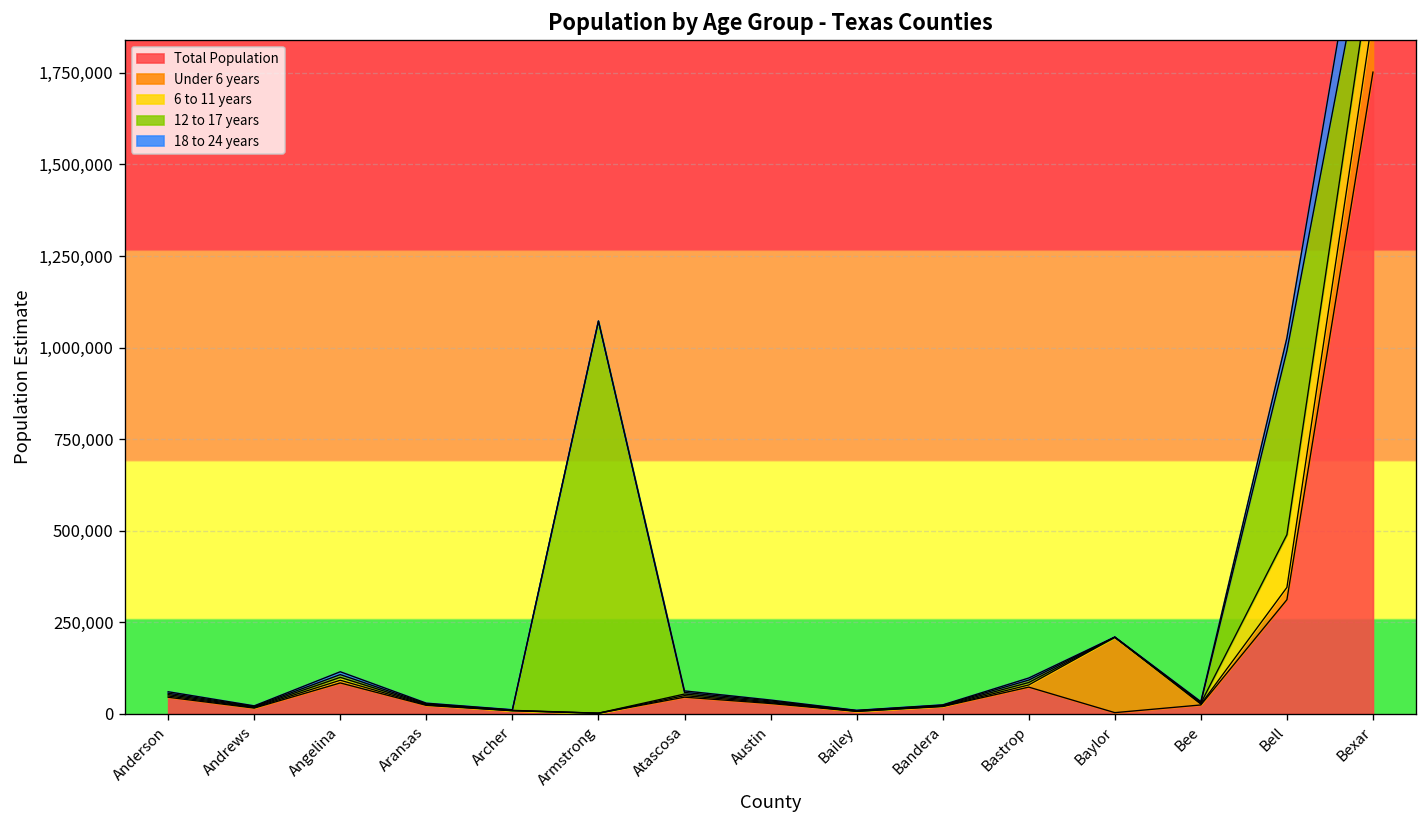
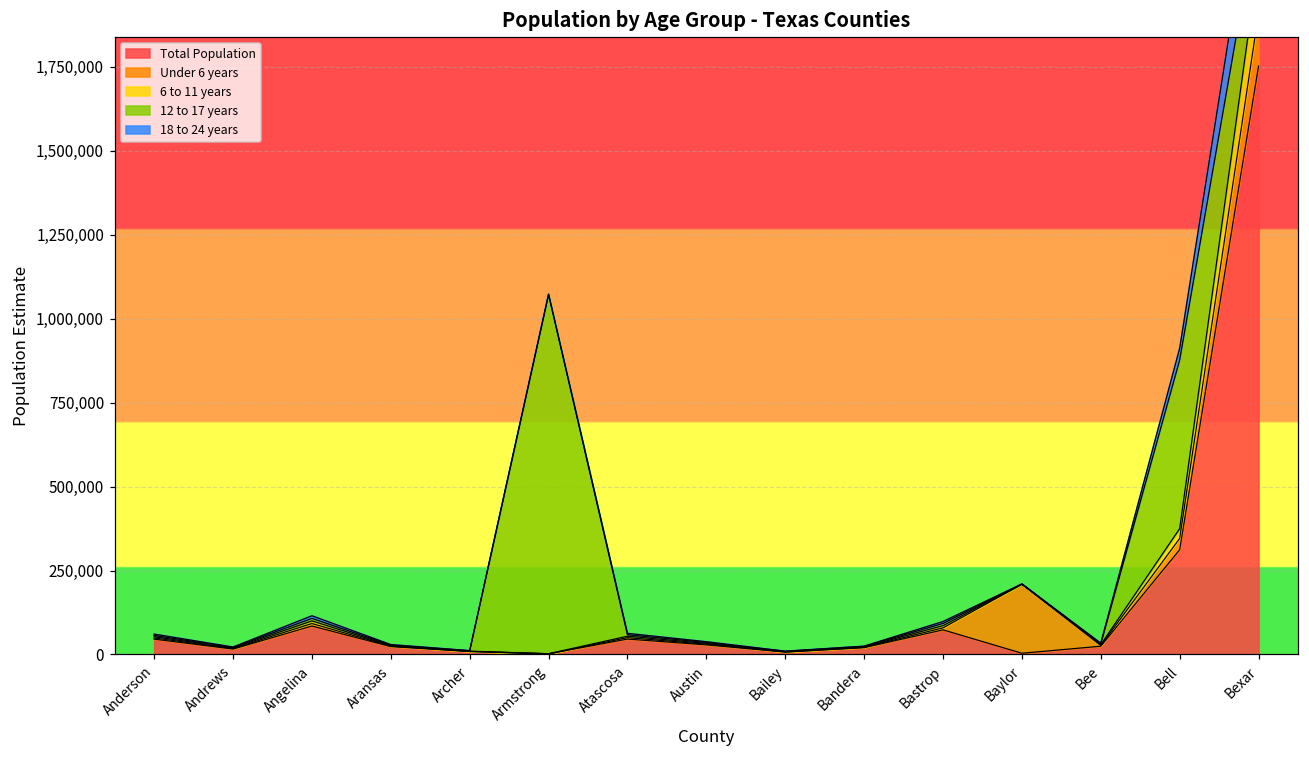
6 to 11 years, Bell: 140,000 -> 30,000
